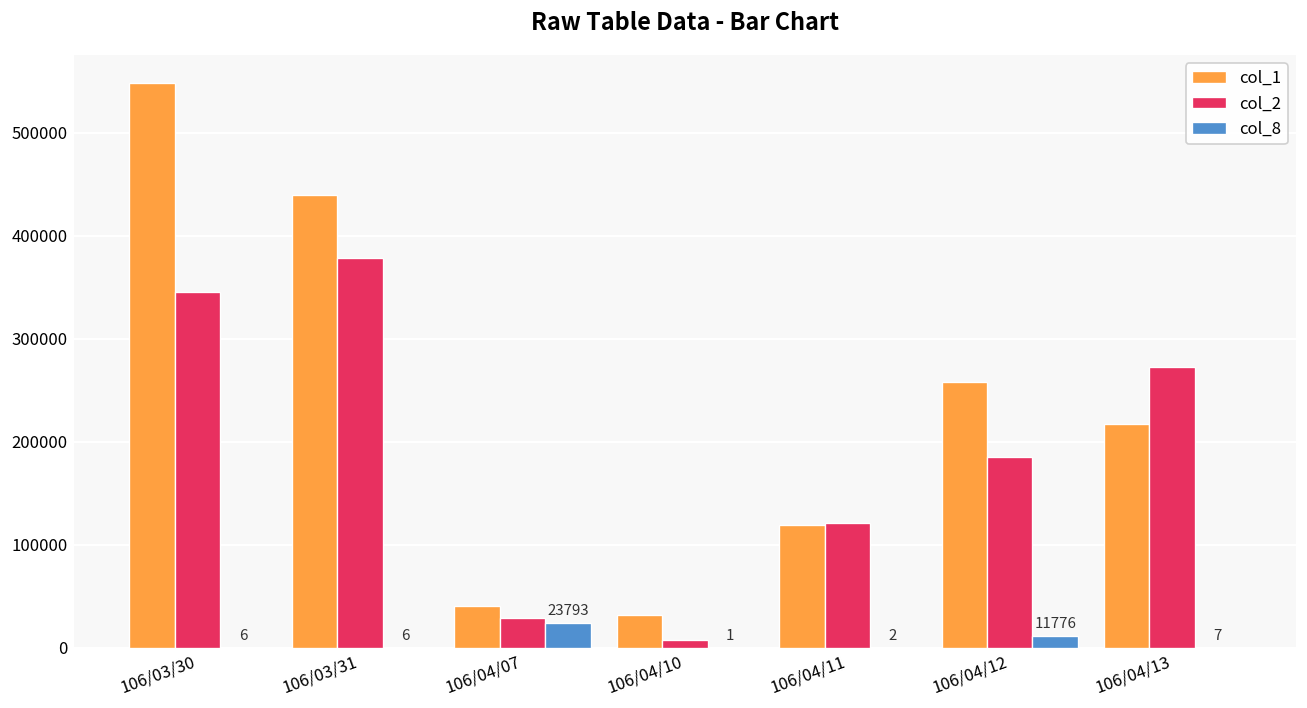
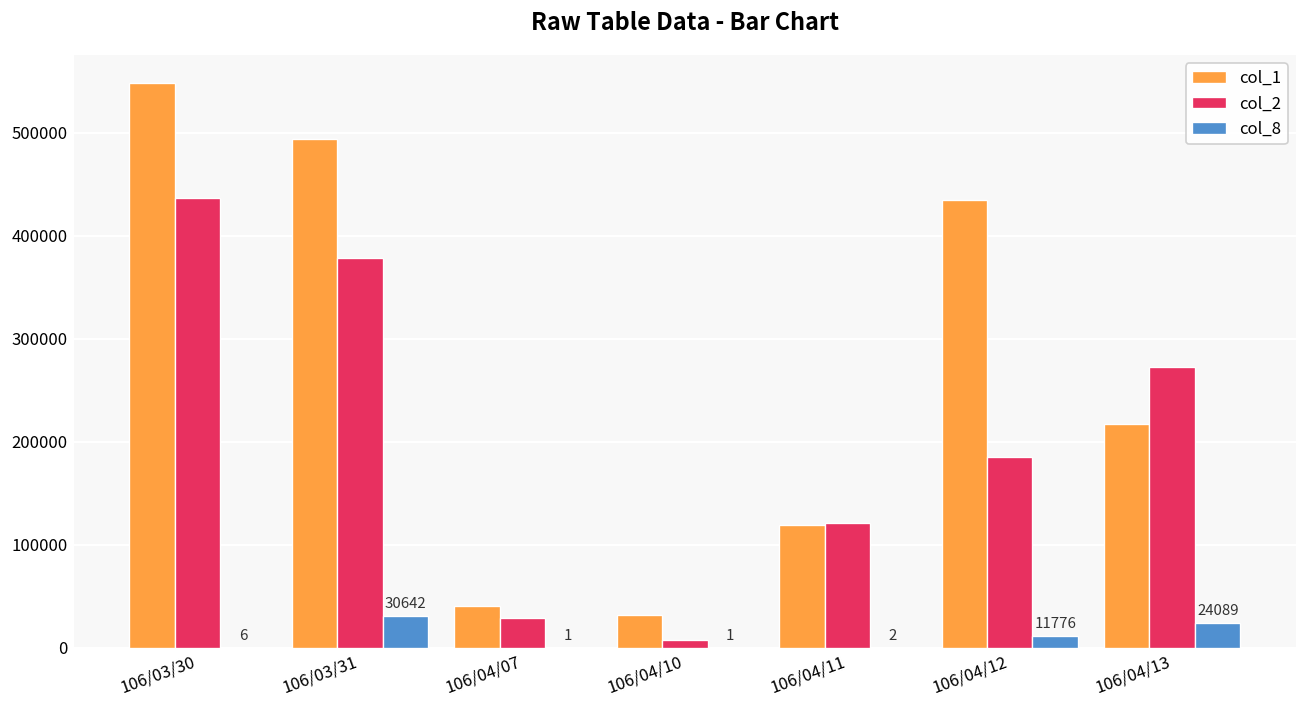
col_2, 106/03/30: 350000 -> 440000
col_1, 106/03/31: 440000 -> 490000
col_8, 106/03/31: 6 -> 30642
col_8, 106/04/07: 23793 -> 1
col_1, 106/04/12: 260000 -> 430000
col_8, 106/04/13: 7 -> 24089
